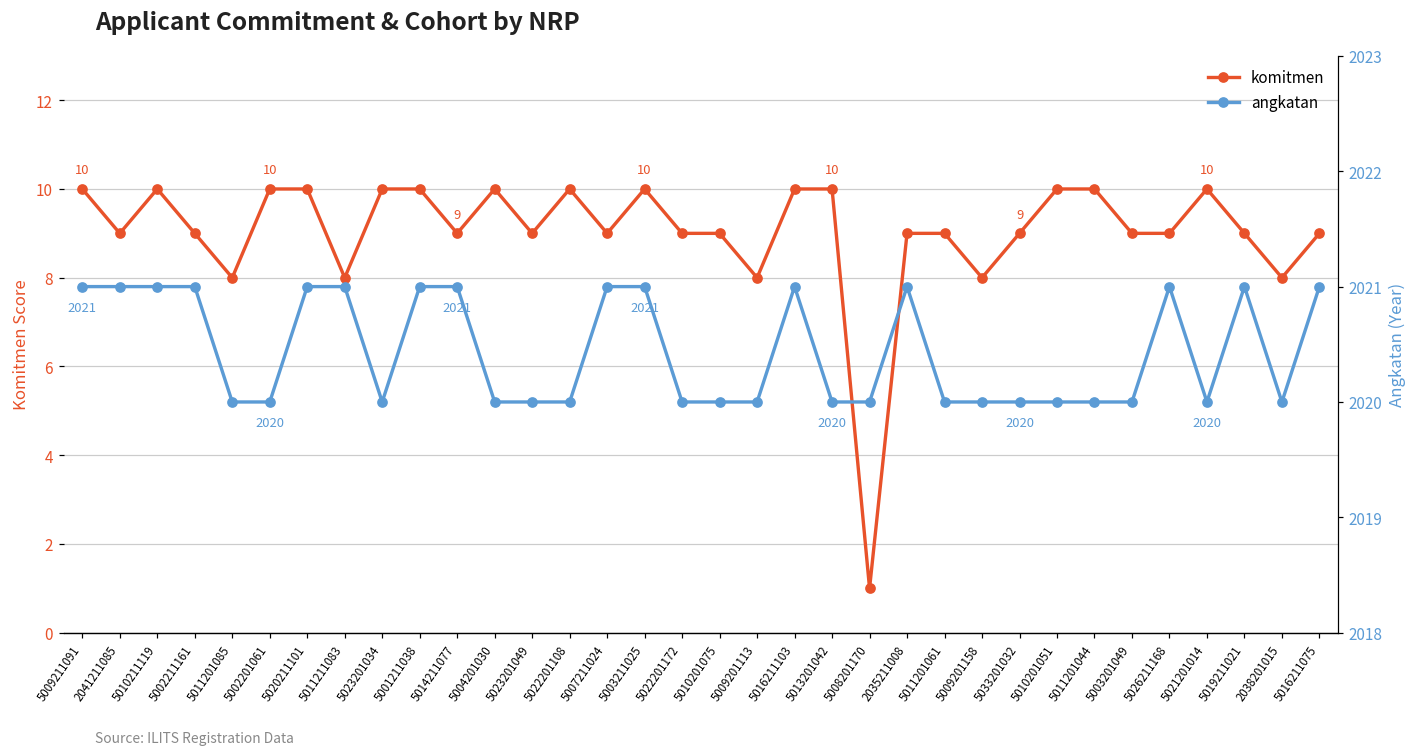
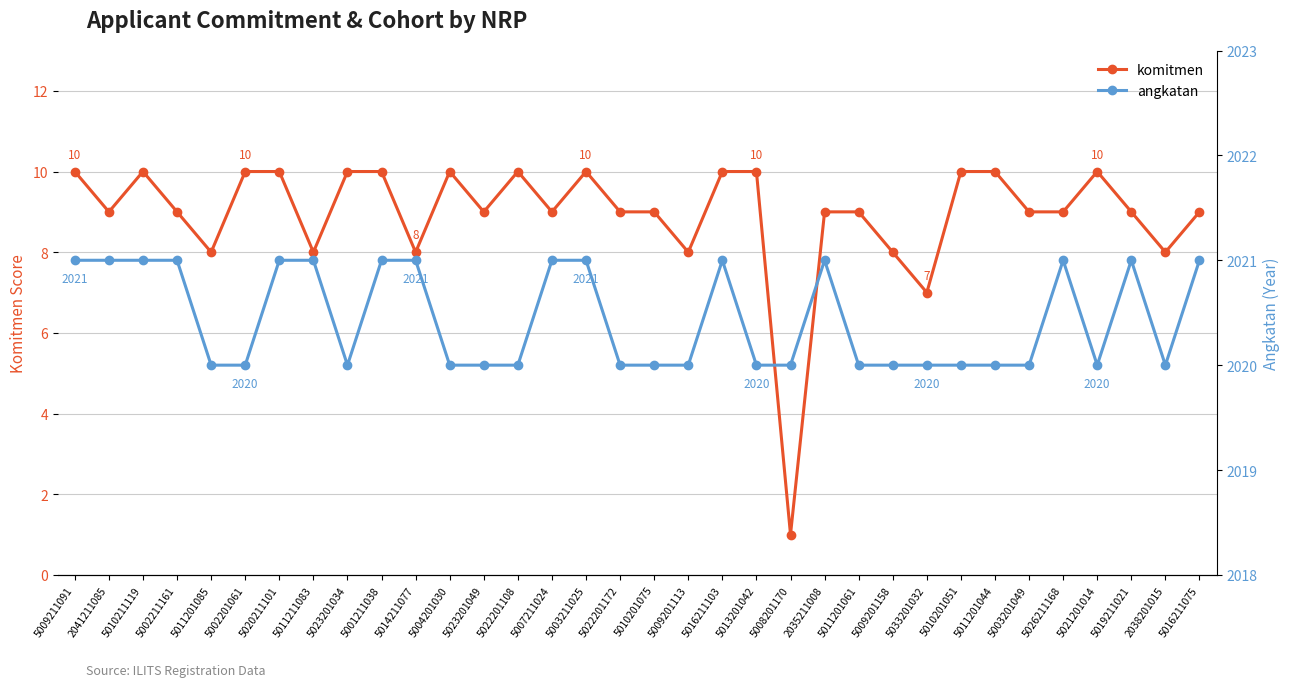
komitmen, 5014211077: 9 -> 8
komitmen, 5033201032: 9 -> 7
